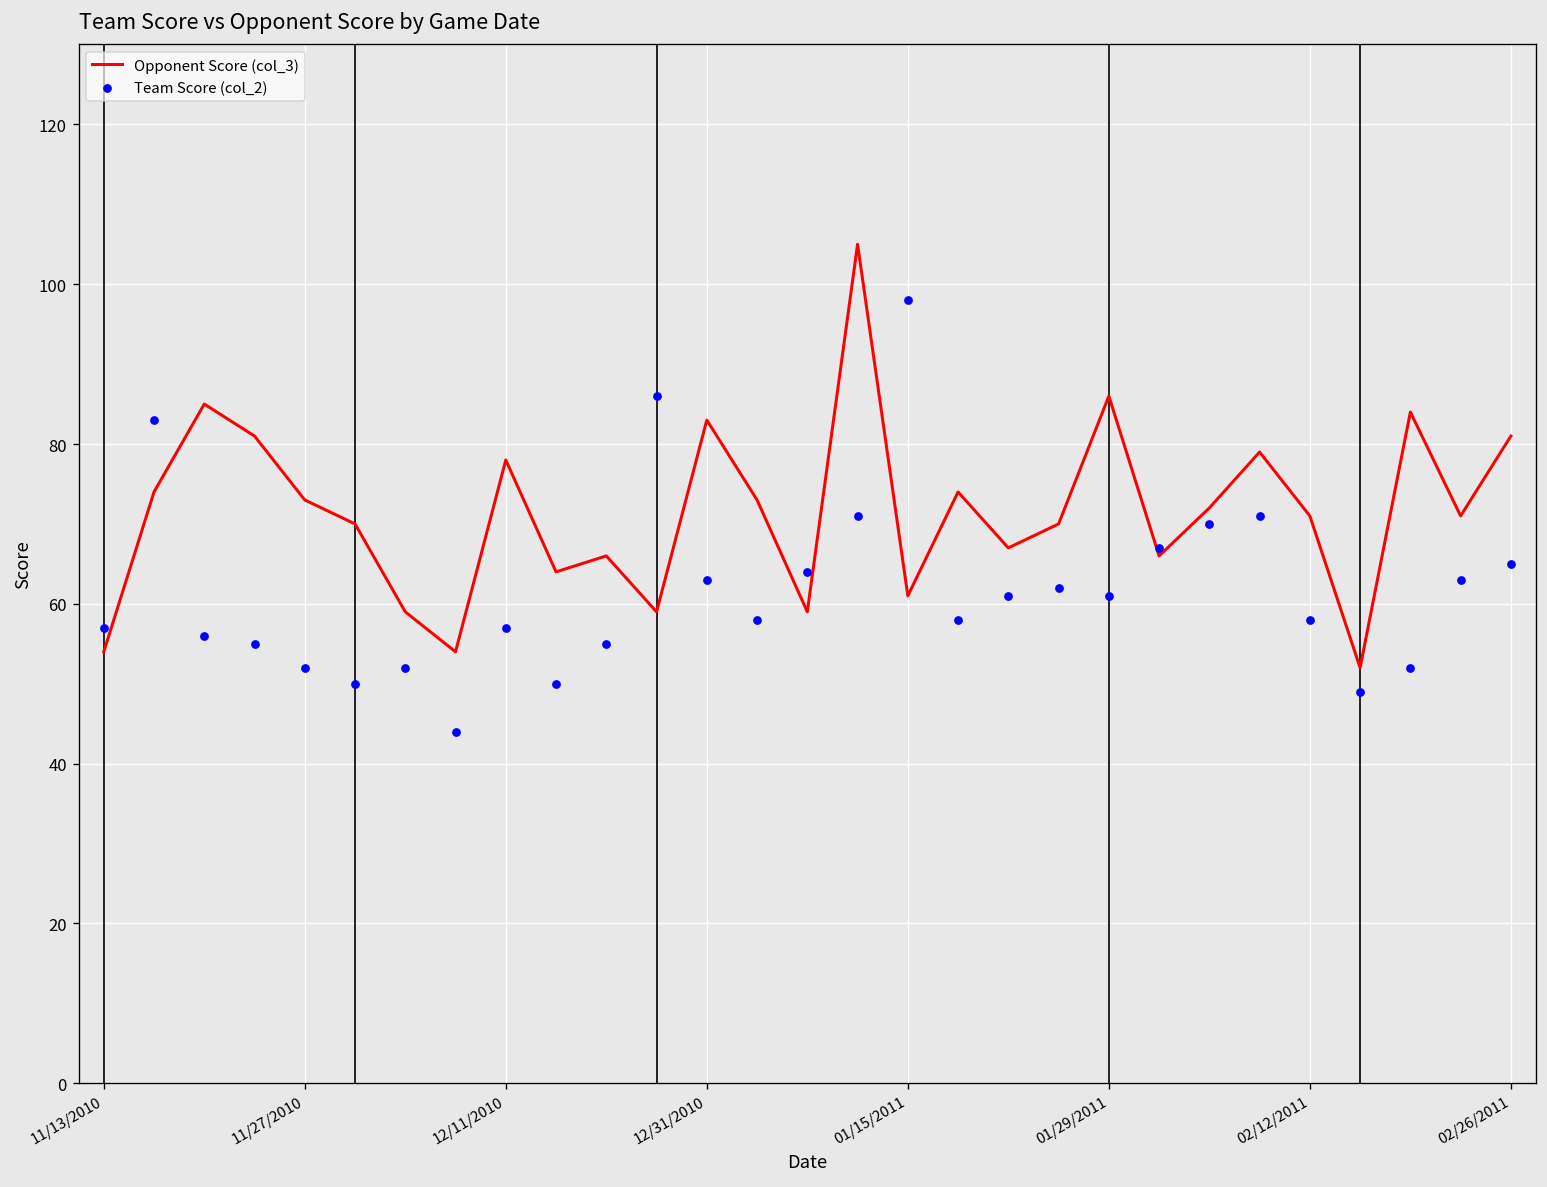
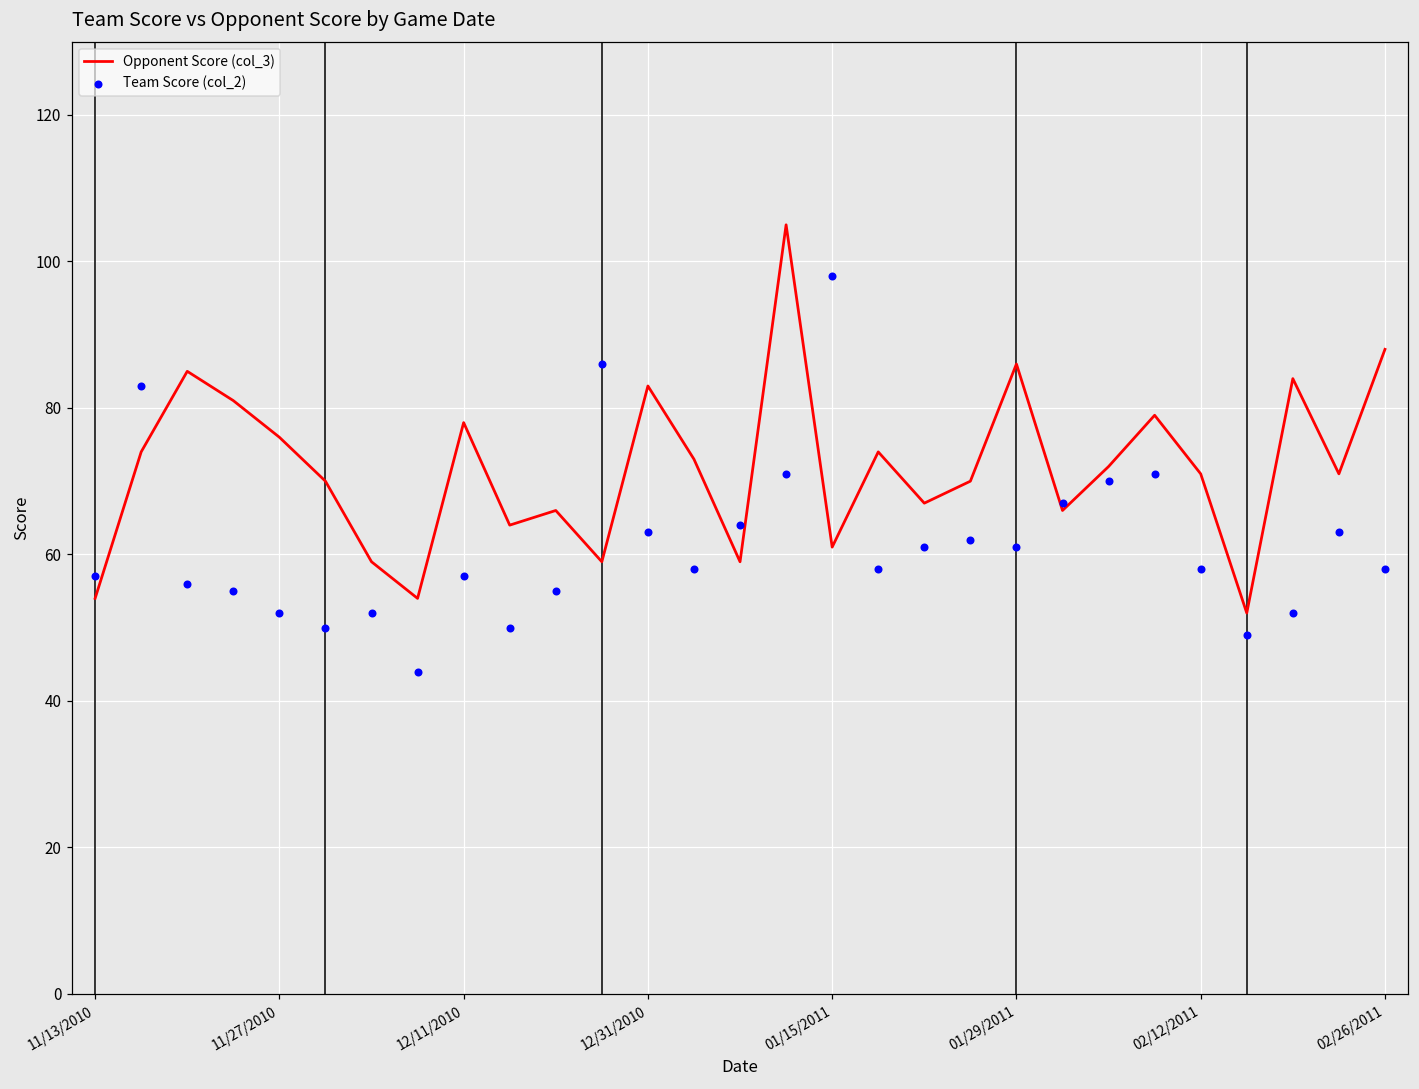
Opponent Score (col_3), 11/27/2010: 73 -> 76
Opponent Score (col_3), 02/26/2011: 81 -> 88
Team Score (col_2), 02/26/2011: 65 -> 58
